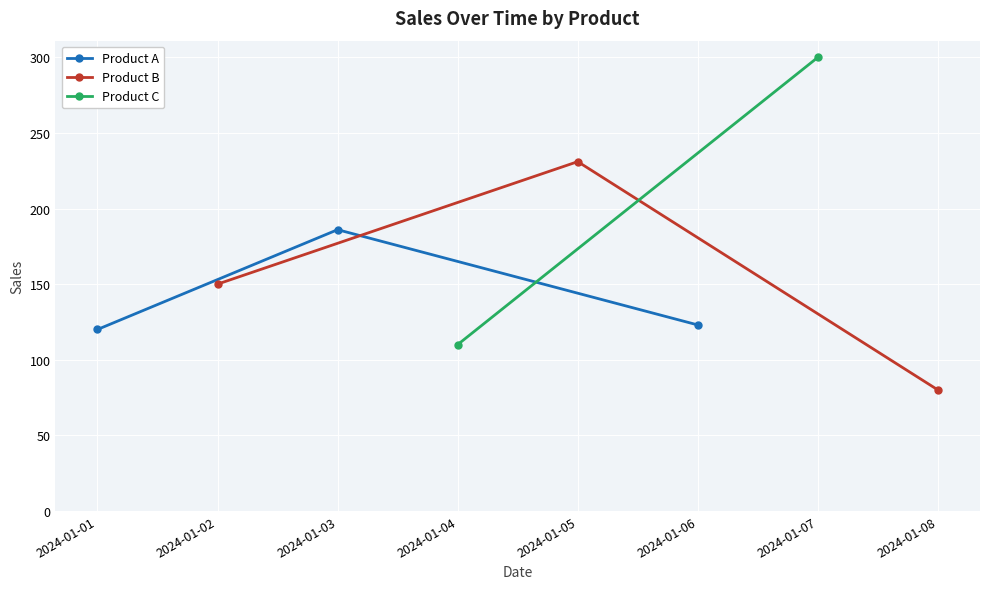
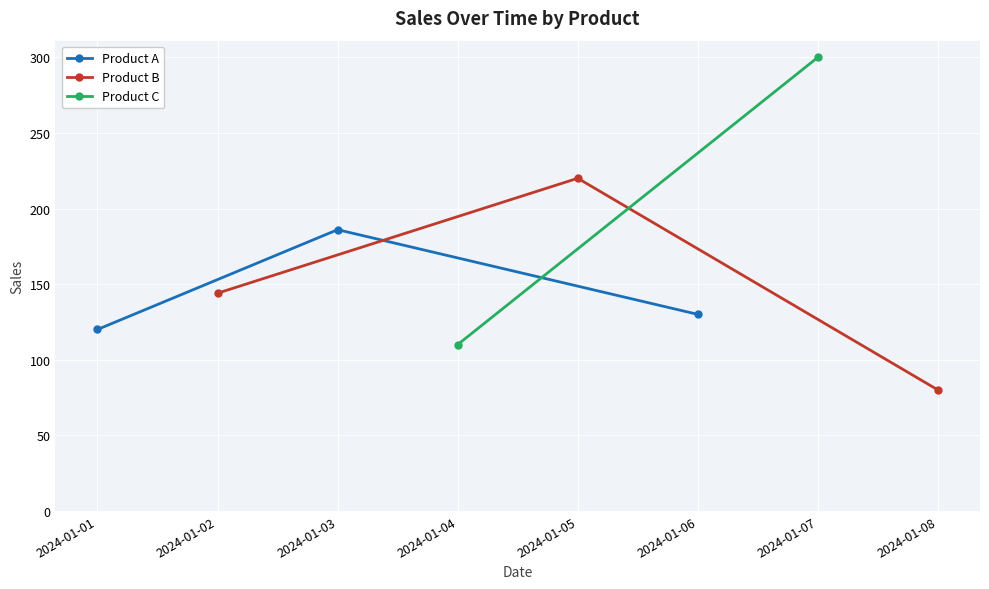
Product B, 2024-01-02: 150 -> 144
Product B, 2024-01-05: 231 -> 220
Product A, 2024-01-06: 123 -> 130
